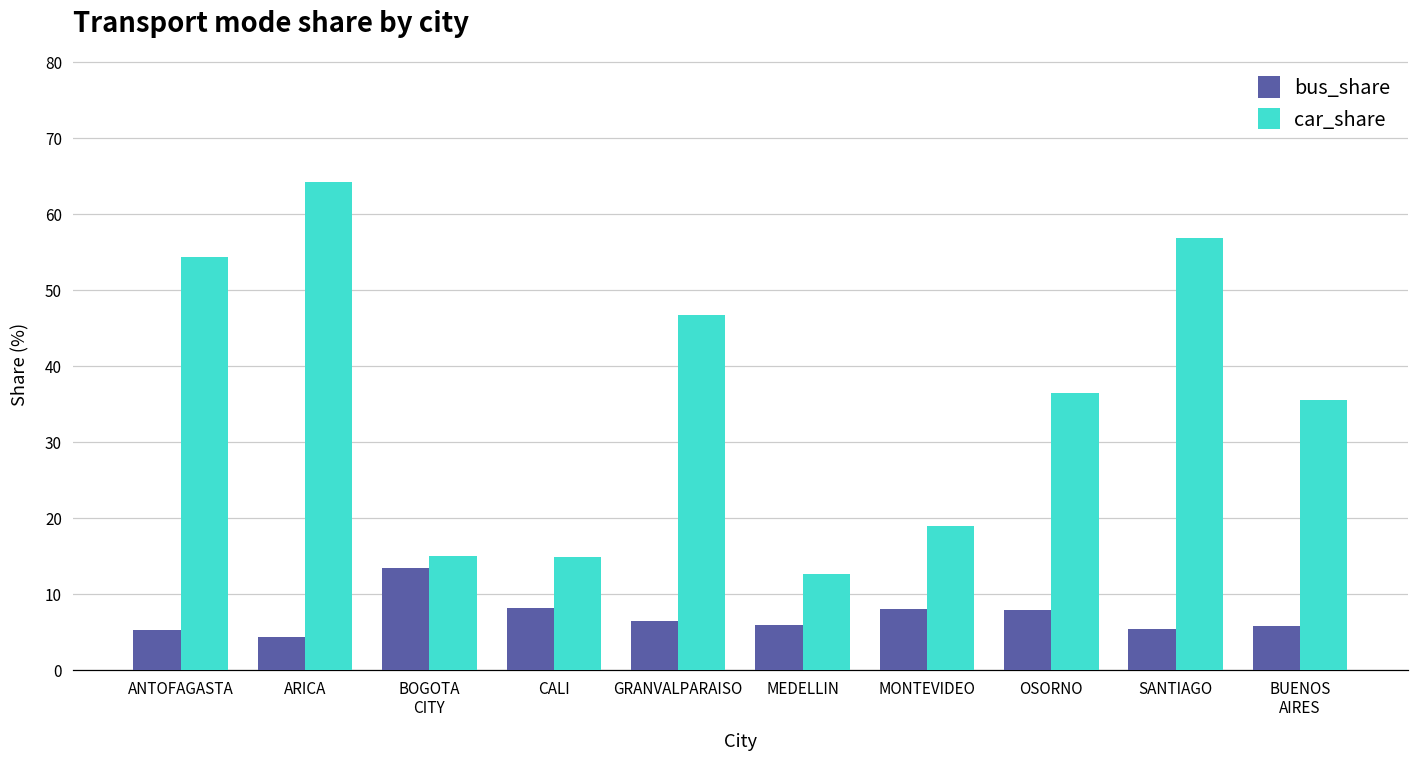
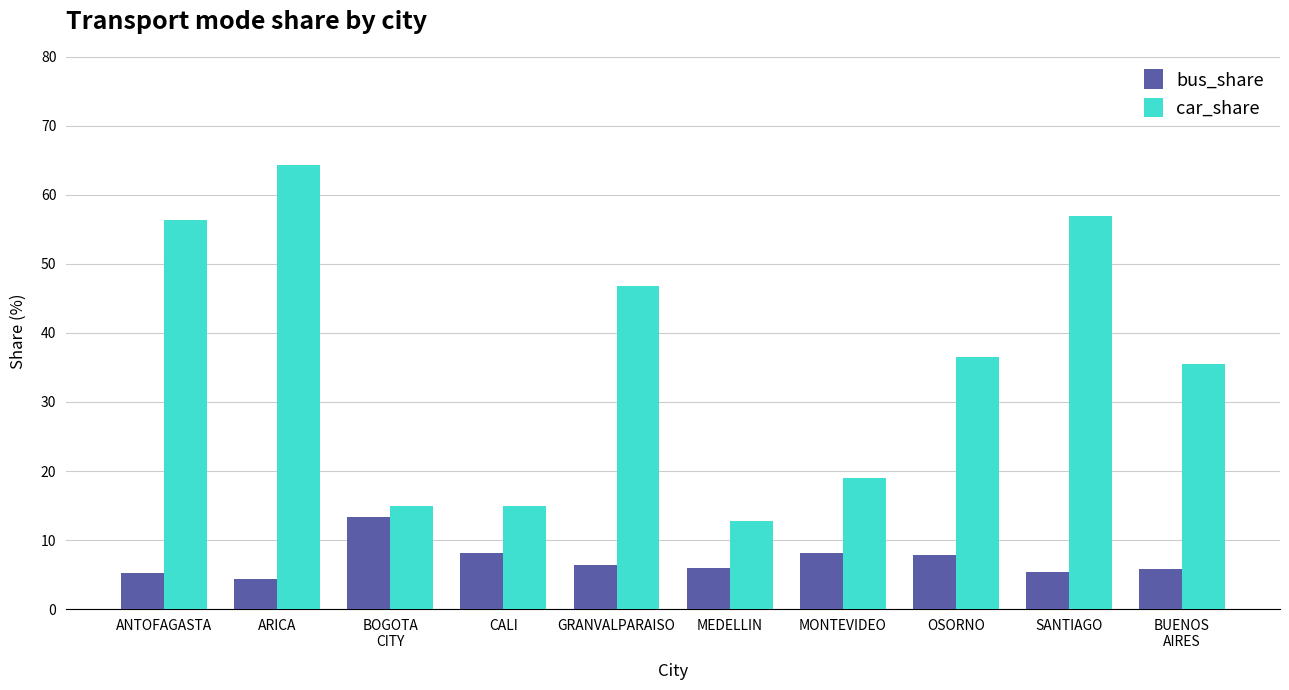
car_share, ANTOFAGASTA: 54 -> 56
